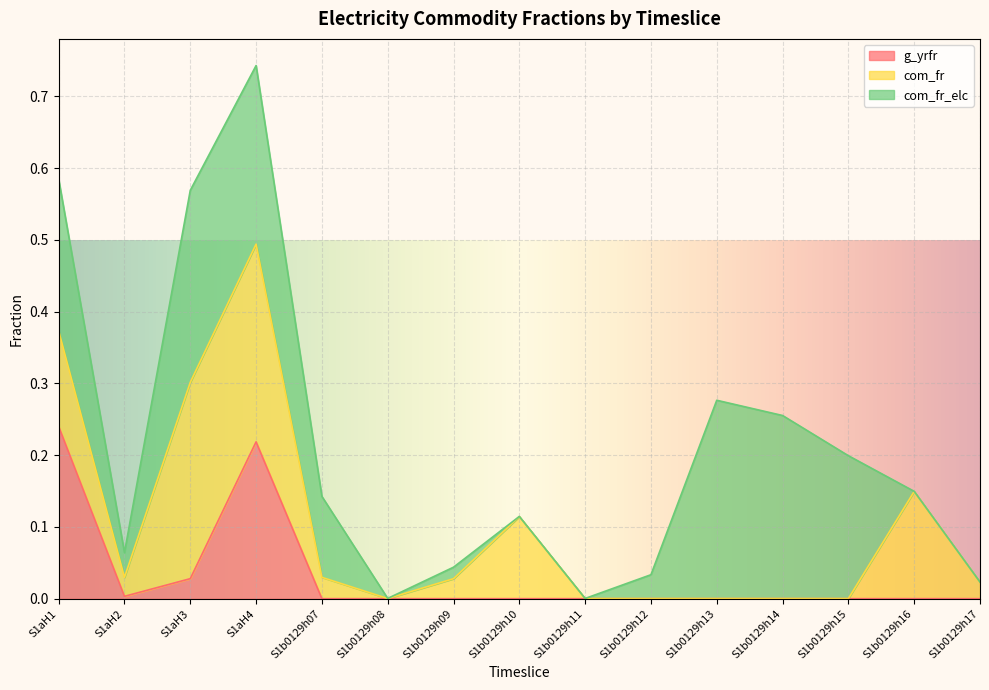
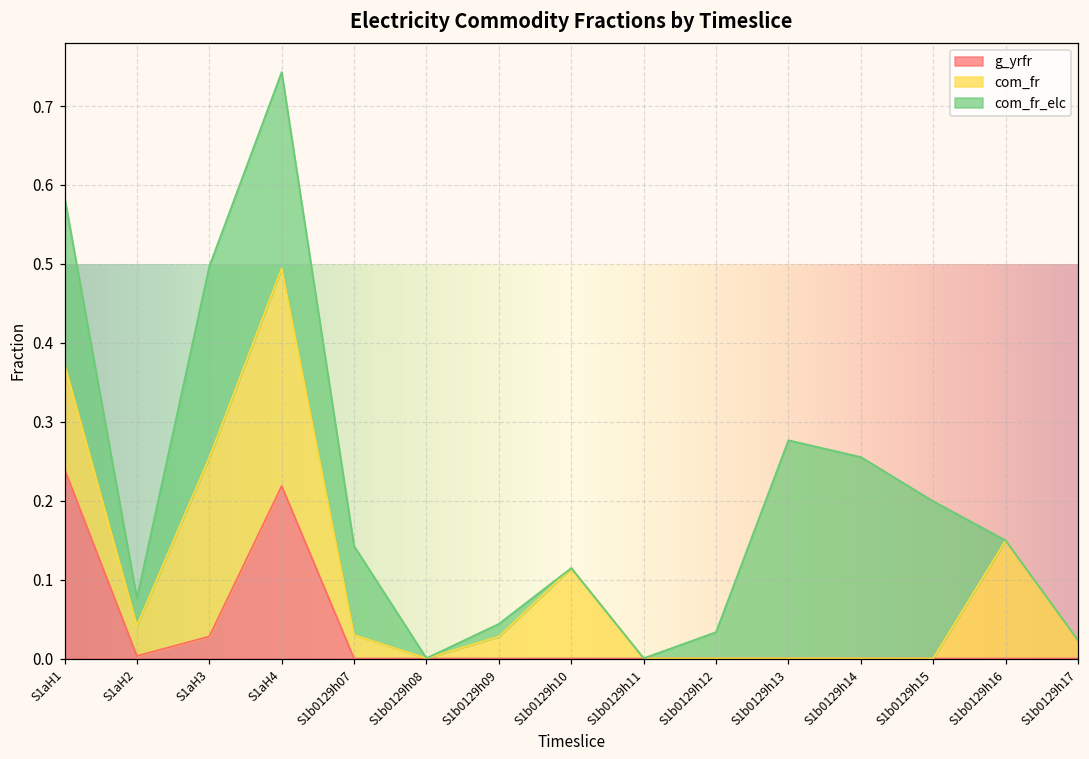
com_fr, S1aH2: 0.03 -> 0.04
com_fr, S1aH3: 0.27 -> 0.23
com_fr_elc, S1aH3: 0.27 -> 0.24
